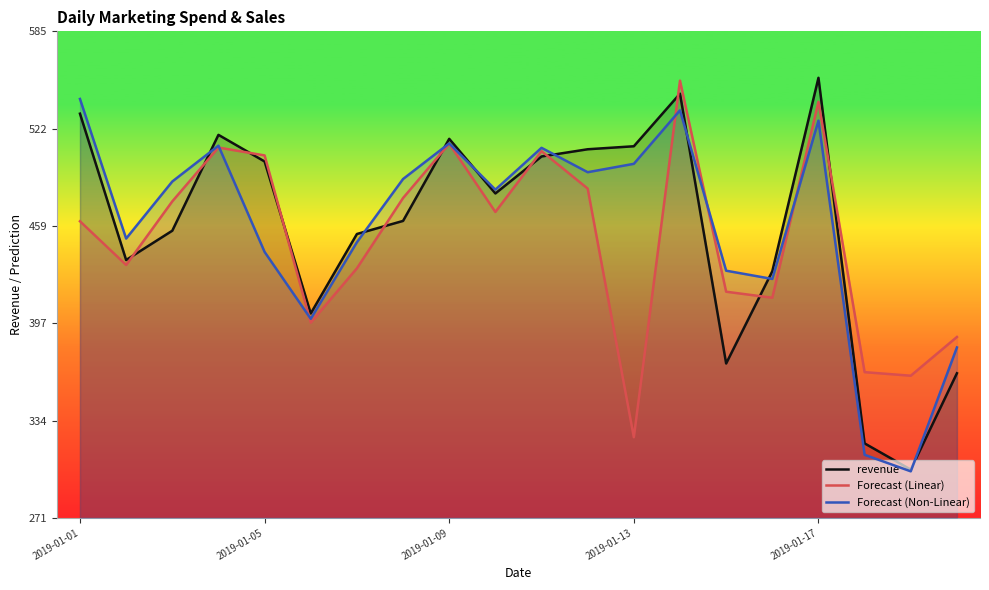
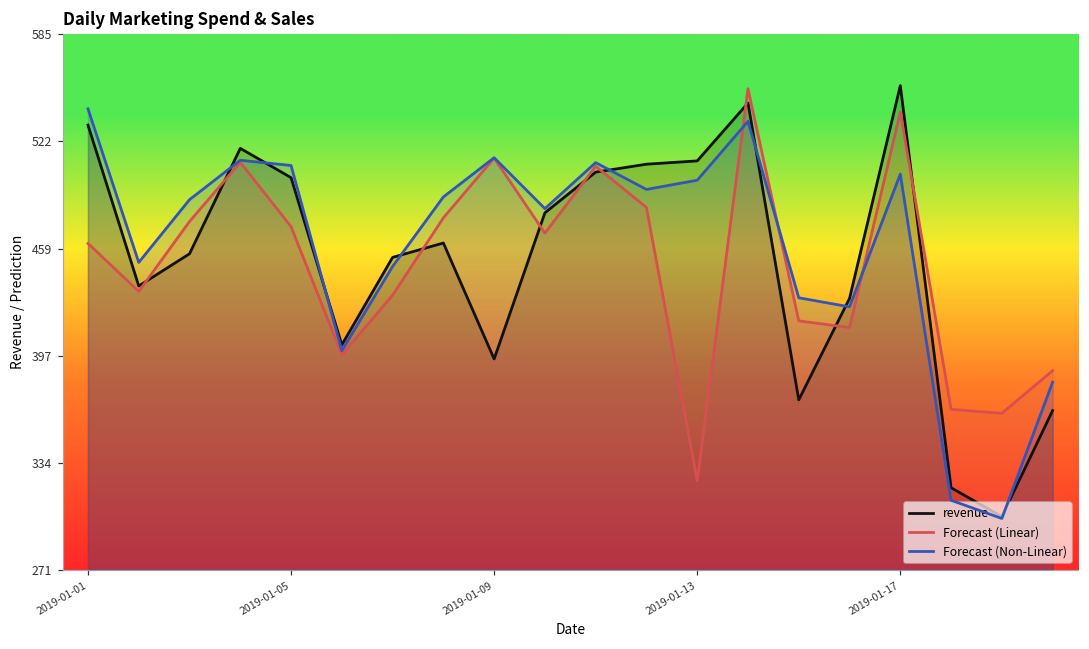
Forecast (Linear), 2019-01-05: 505 -> 472
Forecast (Non-Linear), 2019-01-05: 443 -> 508
revenue, 2019-01-09: 516 -> 395
Forecast (Non-Linear), 2019-01-17: 527 -> 503
